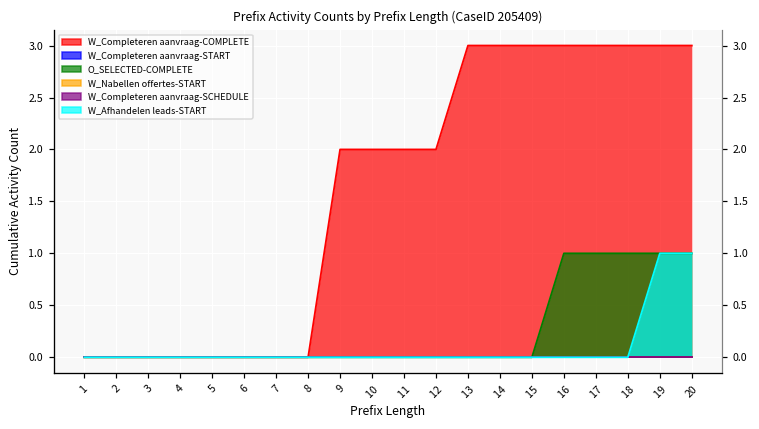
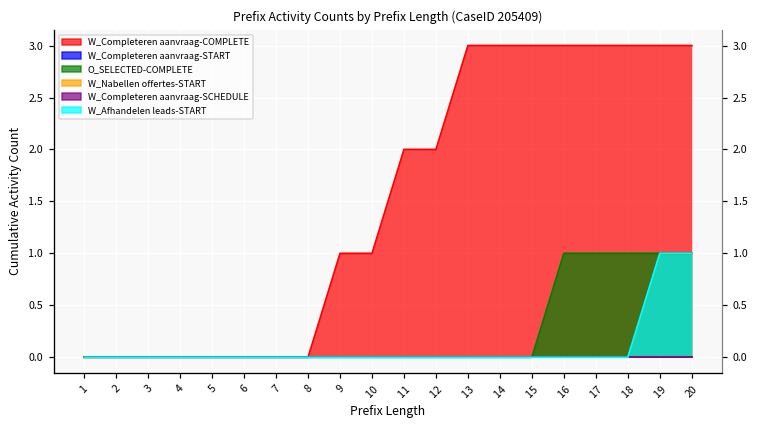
W_Completeren aanvraag-COMPLETE, 9: 2 -> 1
W_Completeren aanvraag-COMPLETE, 10: 2 -> 1
